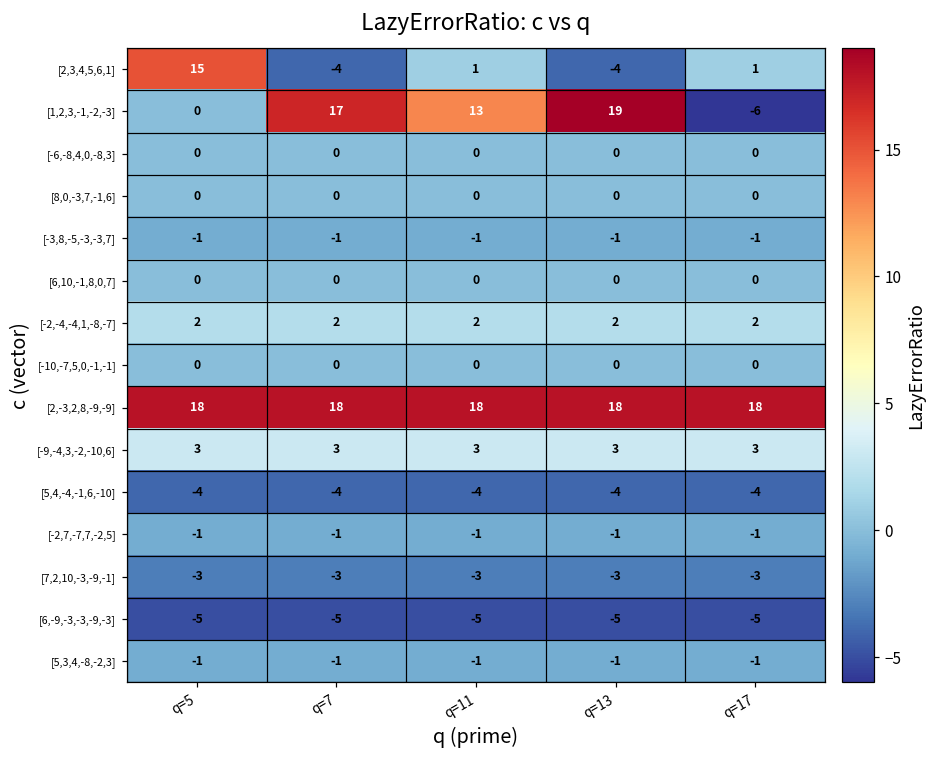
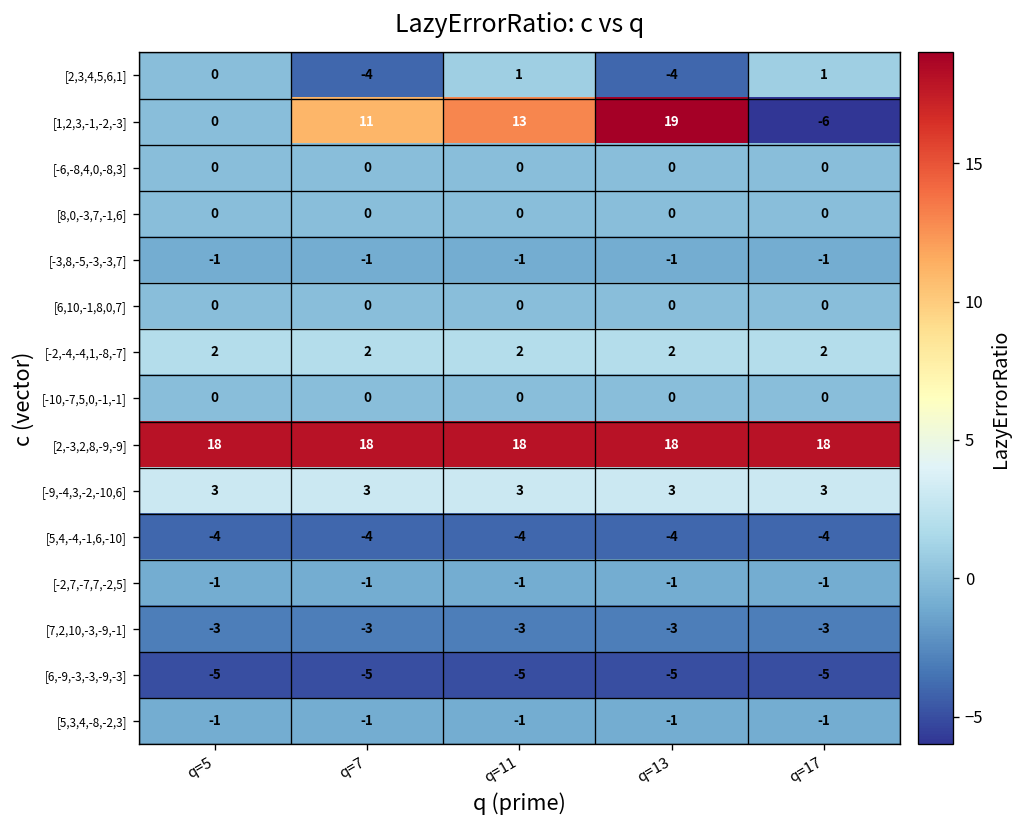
[2,3,4,5,6,1], q=5: 15 -> 0
[1,2,3,-1,-2,-3], q=7: 17 -> 11
